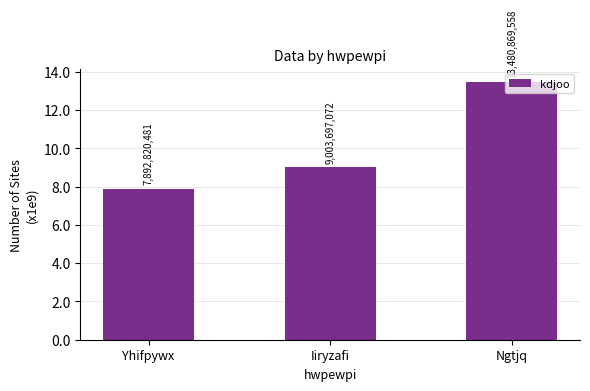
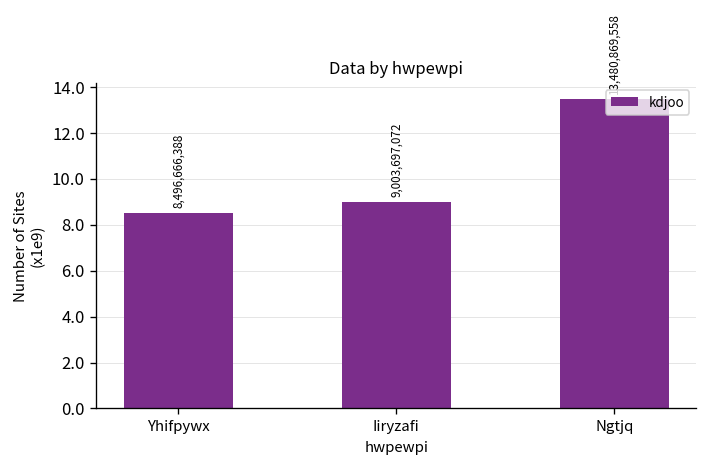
Yhifpywx: 7,892,820,481 -> 8,496,666,388
